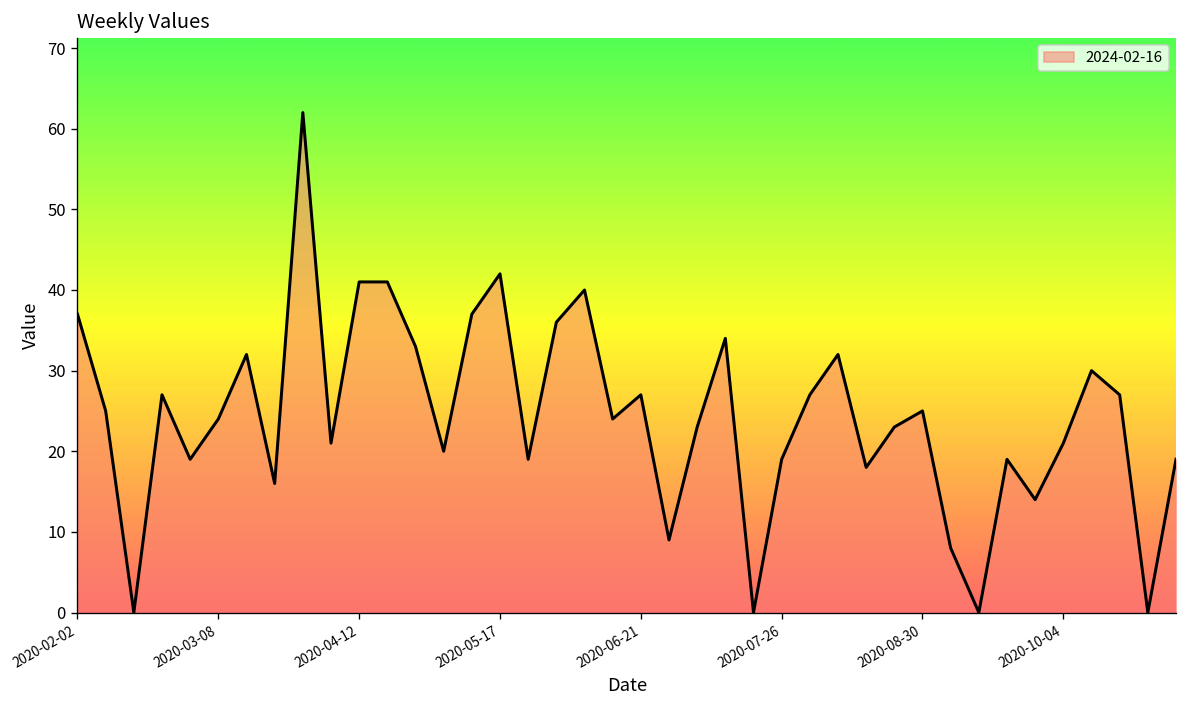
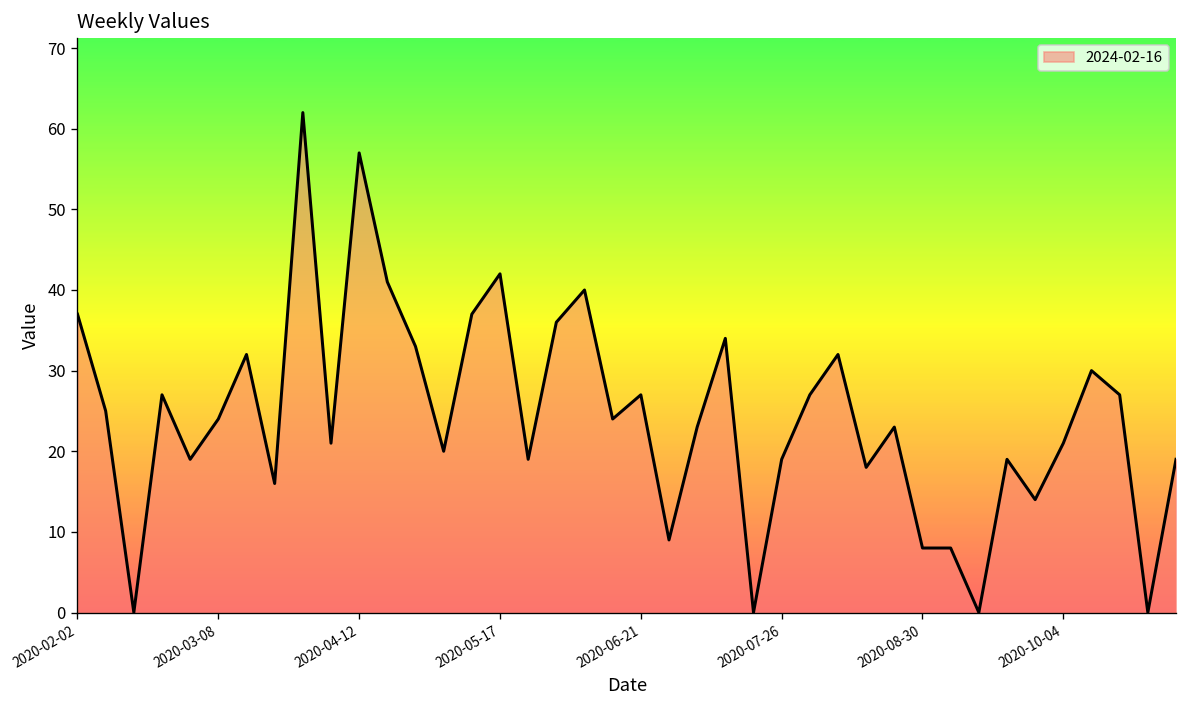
2020-04-12: 41 -> 57
2020-08-30: 25 -> 8
